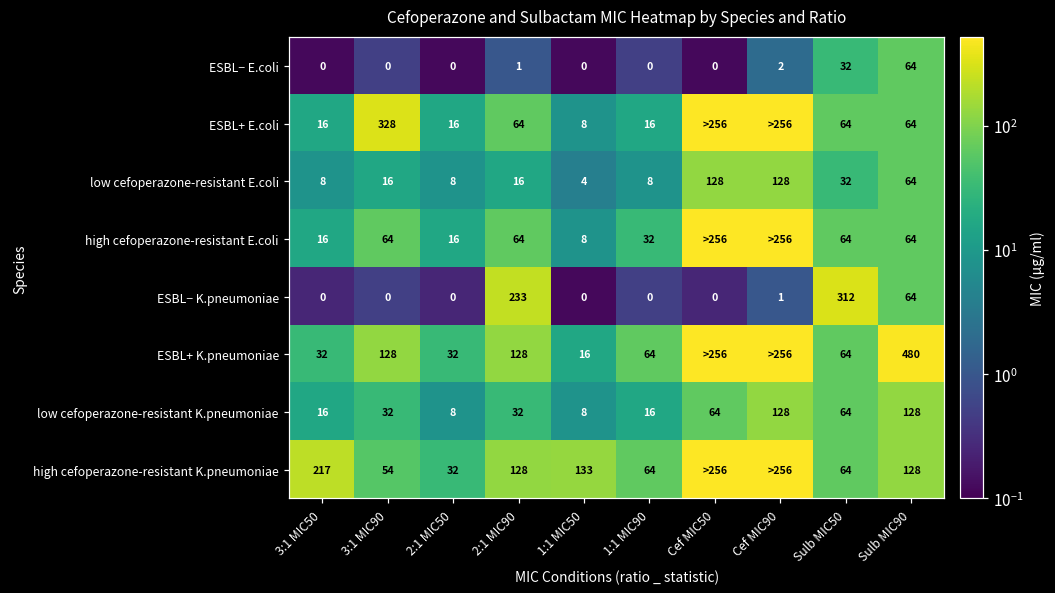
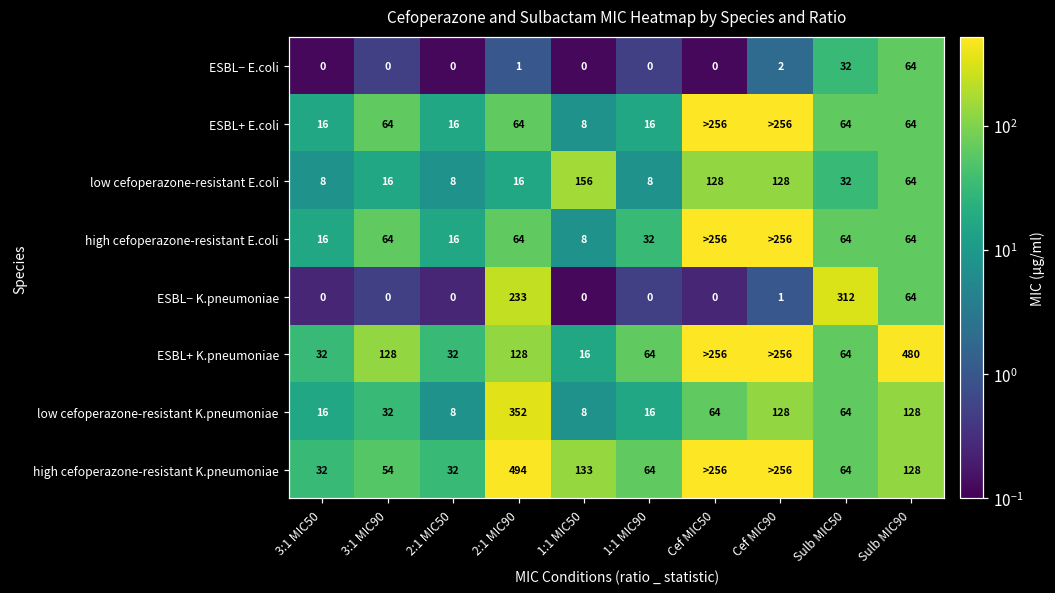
ESBL+ E.coli, 3:1 MIC90: 328 -> 64
low cefoperazone-resistant E.coli, 1:1 MIC50: 4 -> 156
low cefoperazone-resistant K.pneumoniae, 2:1 MIC90: 32 -> 352
high cefoperazone-resistant K.pneumoniae, 3:1 MIC50: 217 -> 32
high cefoperazone-resistant K.pneumoniae, 2:1 MIC90: 128 -> 494
